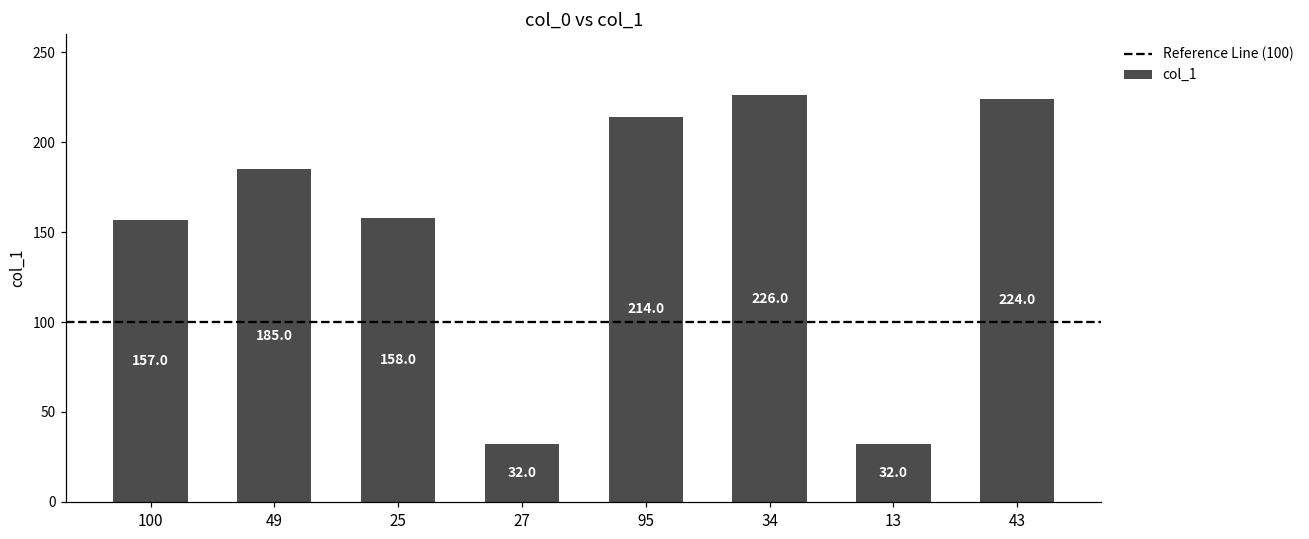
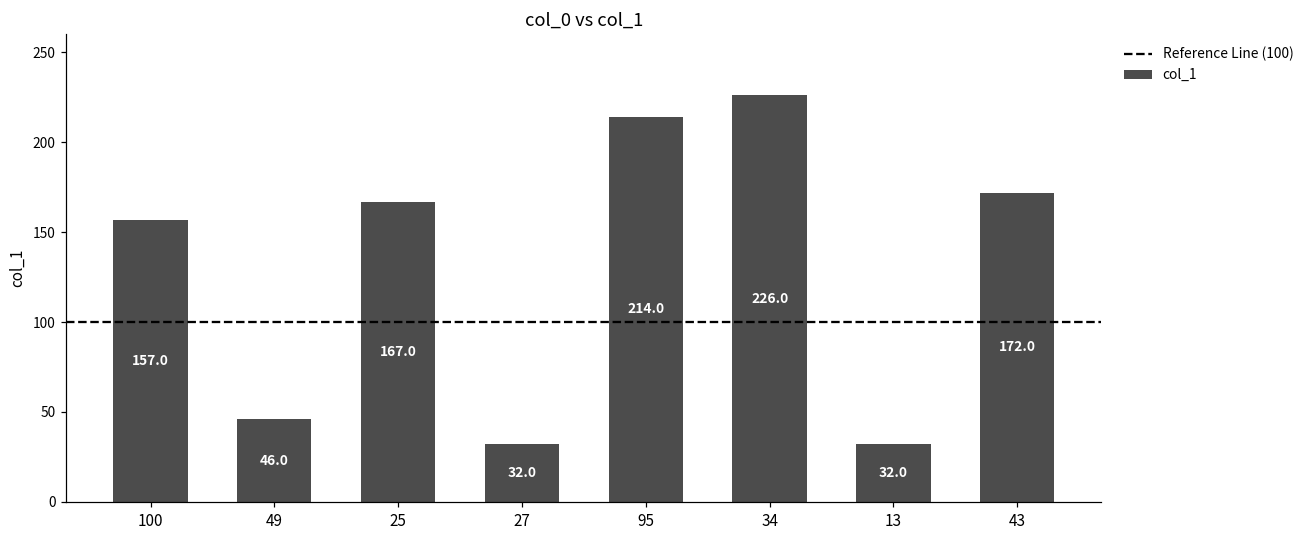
49: 185.0 -> 46.0
25: 158.0 -> 167.0
43: 224.0 -> 172.0
